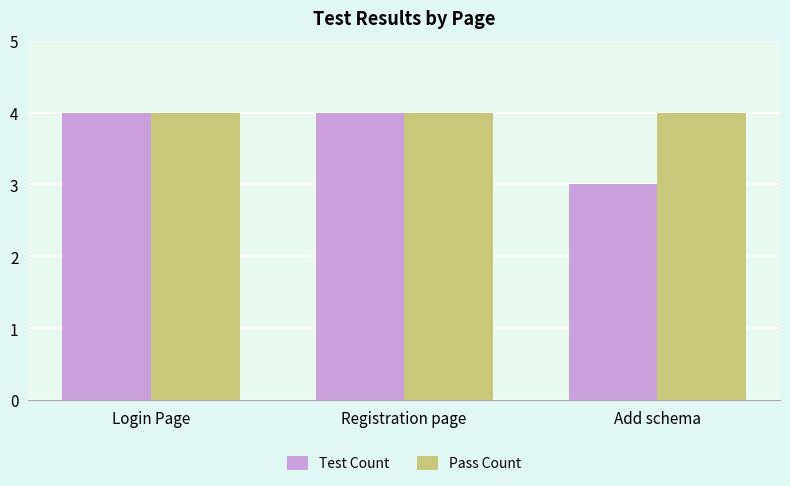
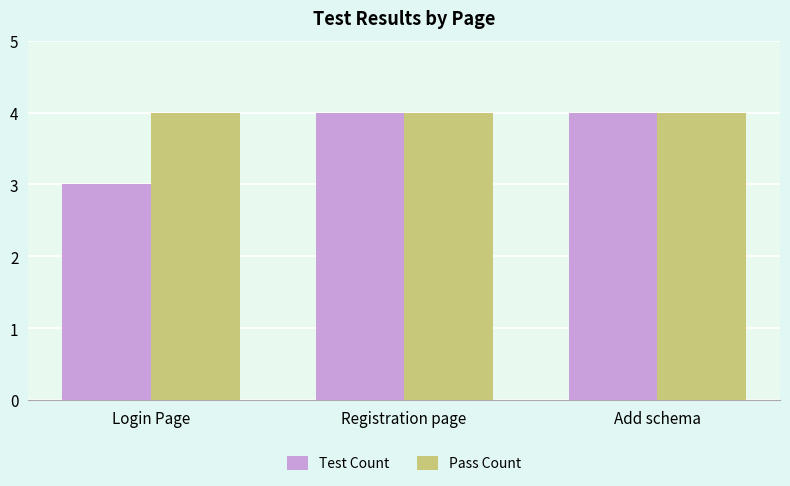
Test Count, Login Page: 4 -> 3
Test Count, Add schema: 3 -> 4
